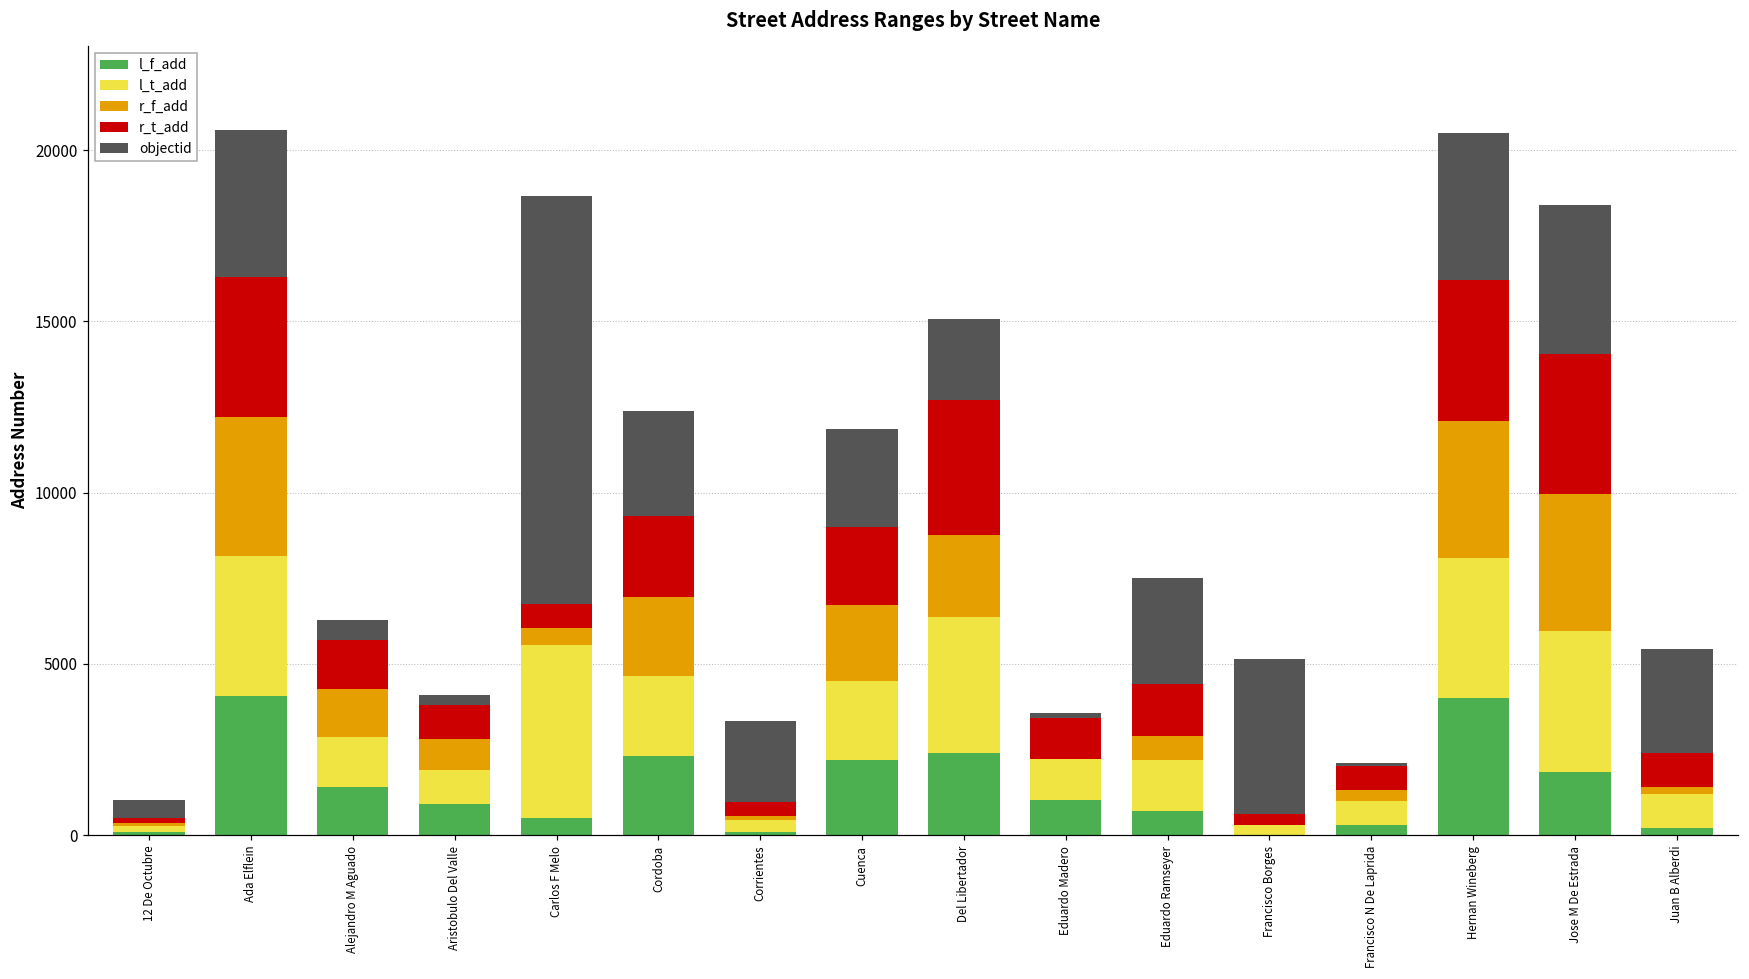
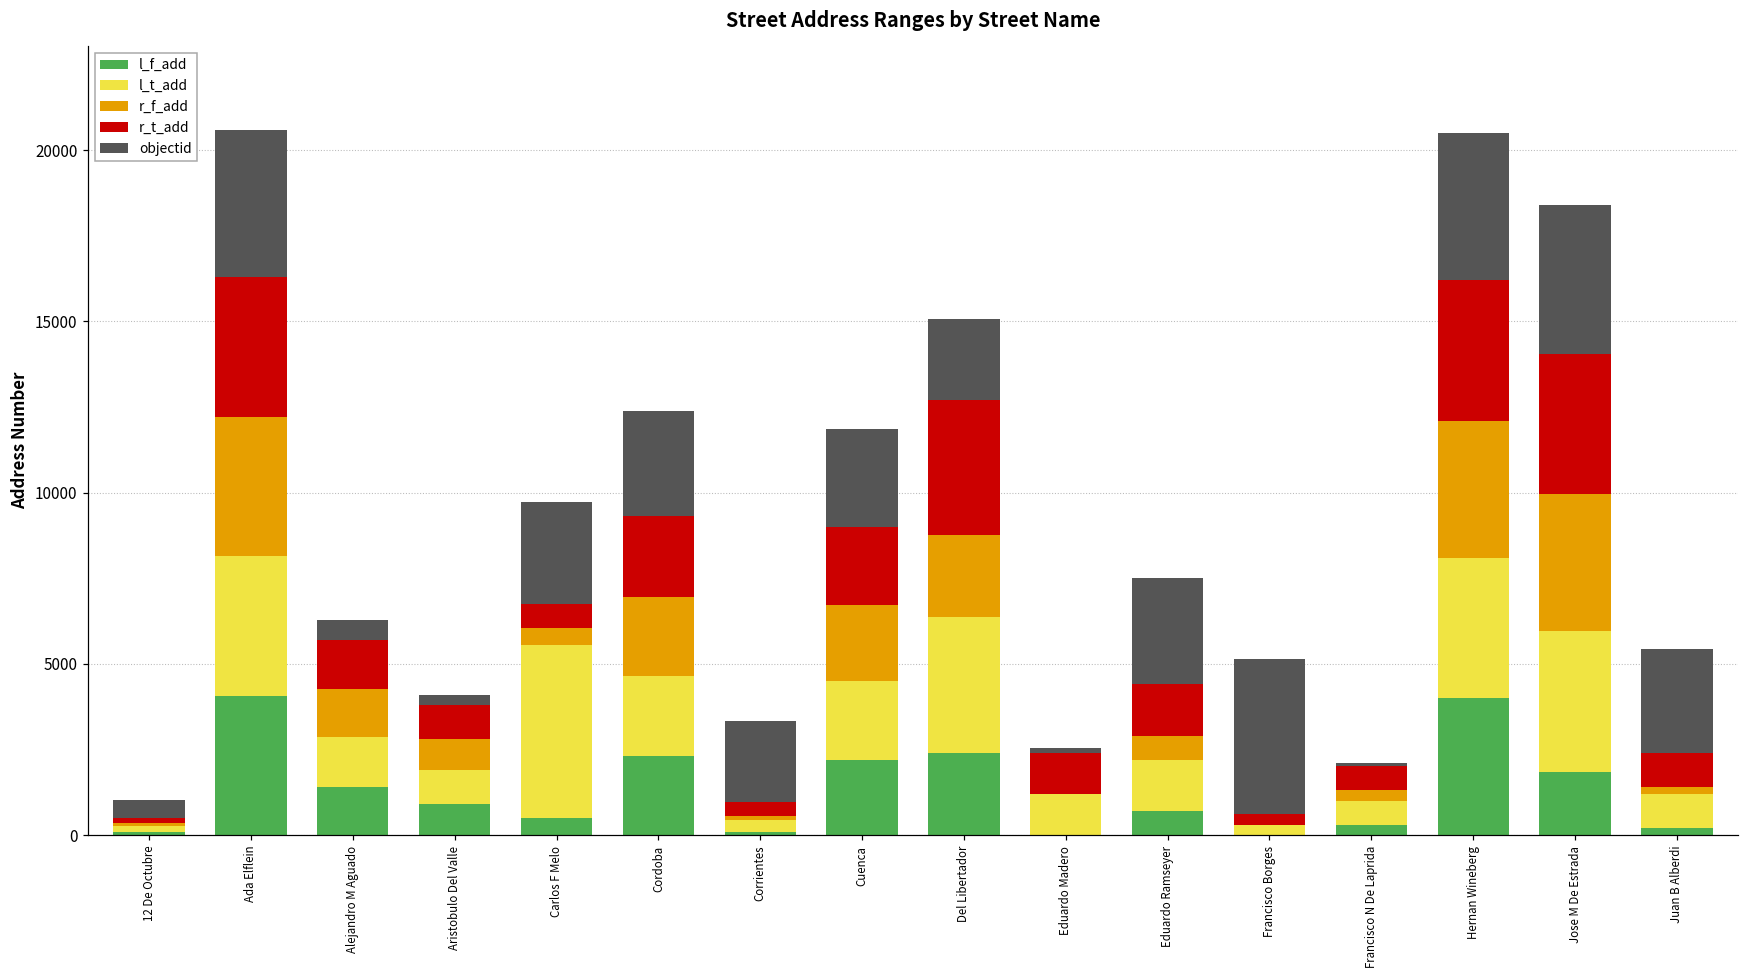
objectid, Carlos F Melo: 11900 -> 3000
l_f_add, Eduardo Madero: 1000 -> 0
